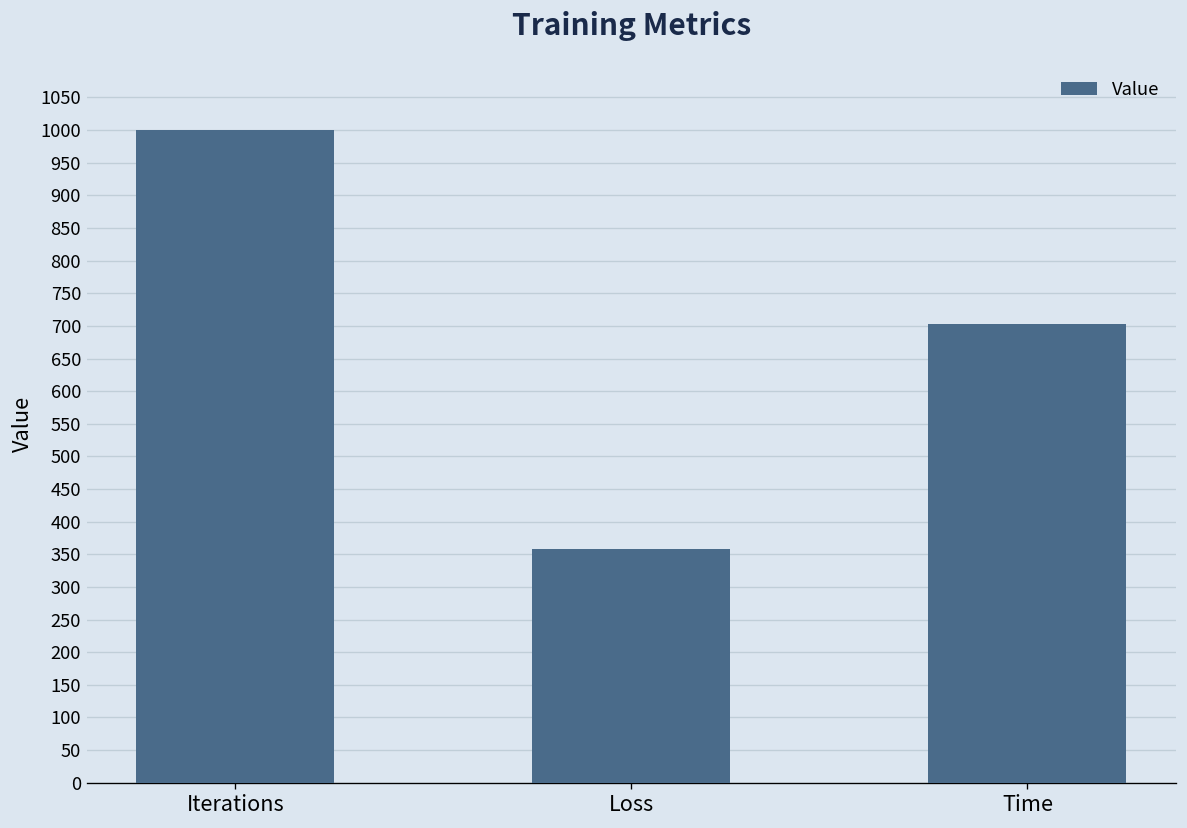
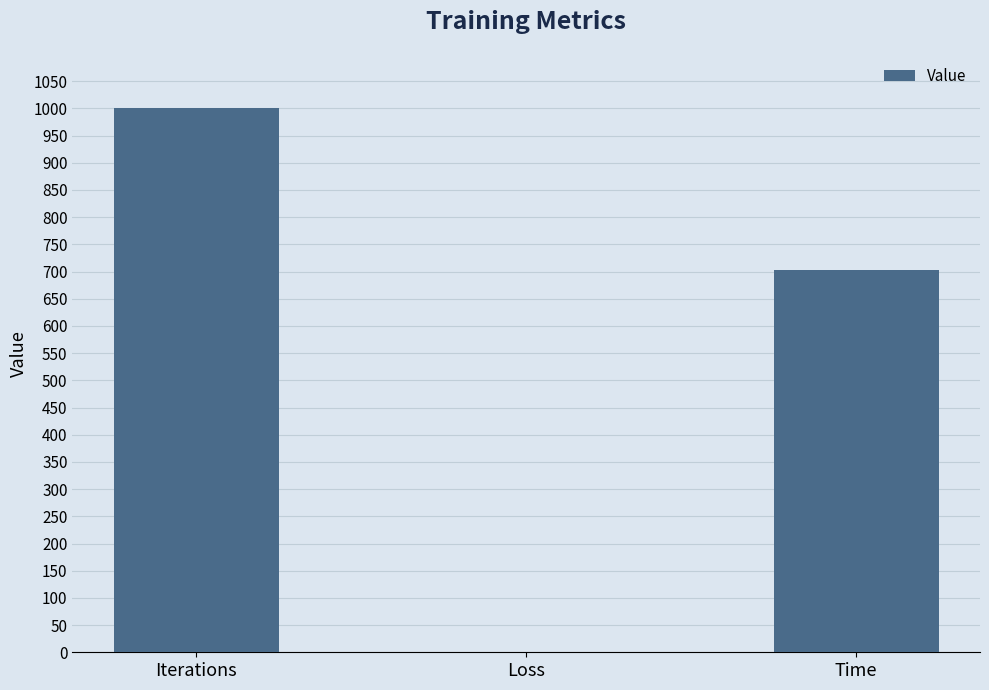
Loss: 360 -> 0
